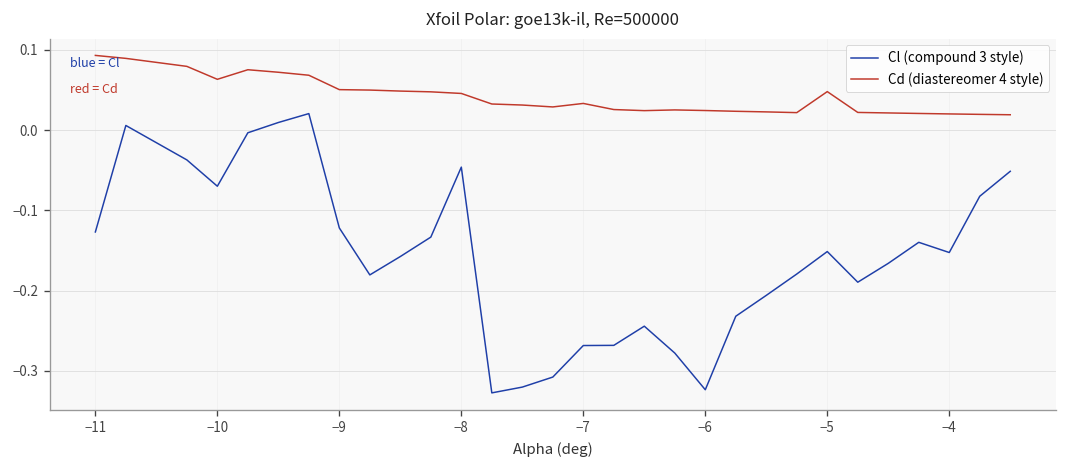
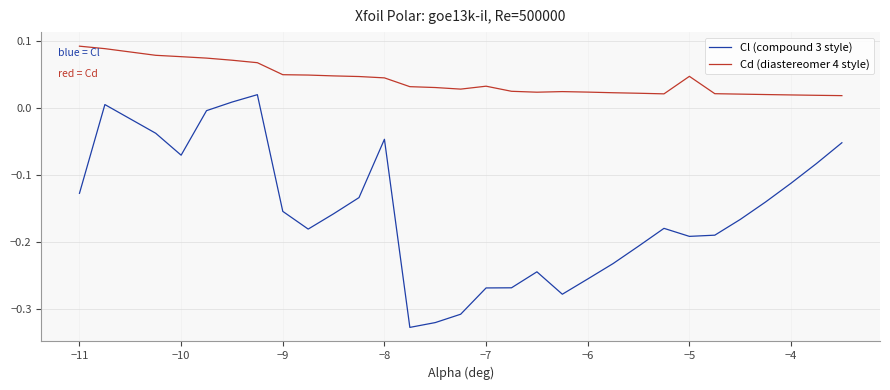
Cd (diastereomer 4 style), −10: 0.06 -> 0.08
Cl (compound 3 style), −9: -0.12 -> -0.15
Cl (compound 3 style), −6: -0.32 -> -0.26
Cl (compound 3 style), −5: -0.15 -> -0.19
Cl (compound 3 style), −4: -0.15 -> -0.11
